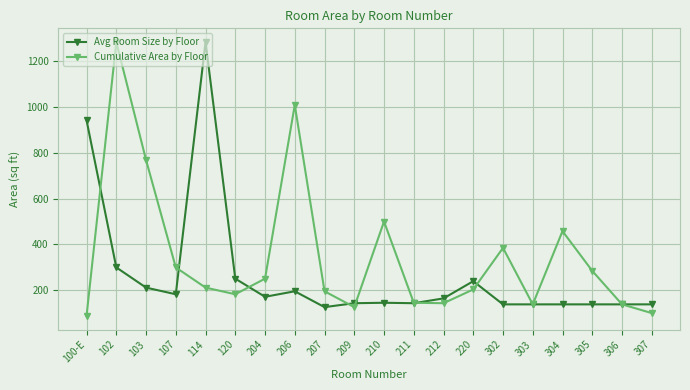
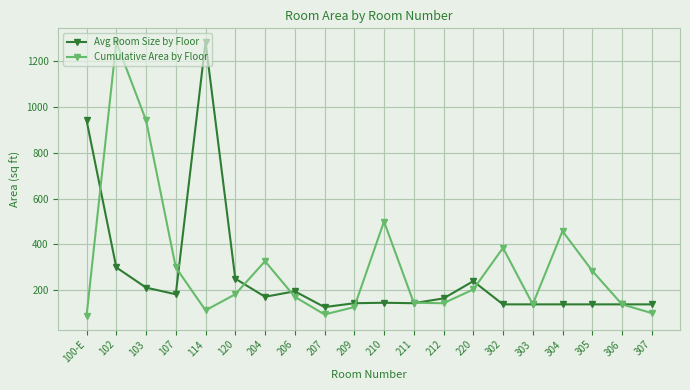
Cumulative Area by Floor, 103: 770 -> 940
Cumulative Area by Floor, 114: 210 -> 110
Cumulative Area by Floor, 204: 250 -> 330
Cumulative Area by Floor, 206: 1010 -> 170
Cumulative Area by Floor, 207: 200 -> 100
